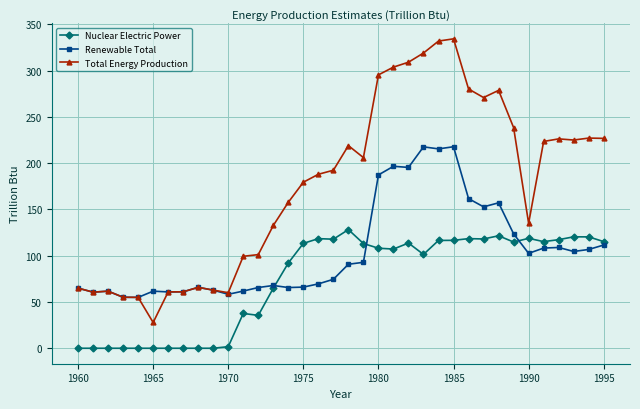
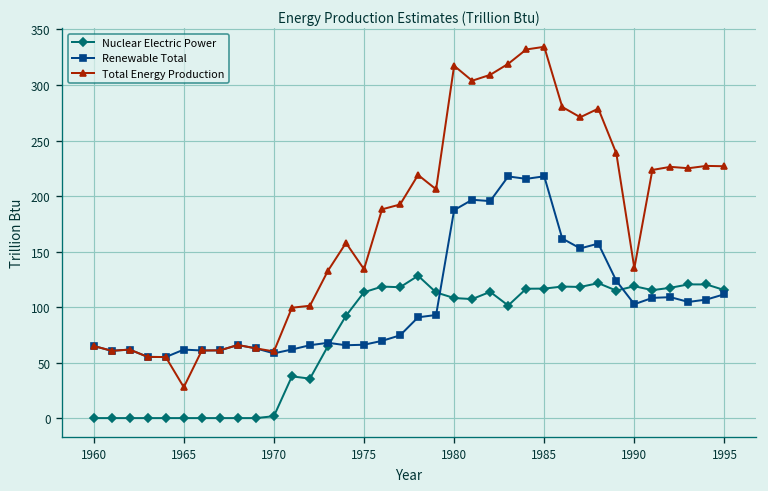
Total Energy Production, 1975: 180 -> 130
Total Energy Production, 1980: 300 -> 320
